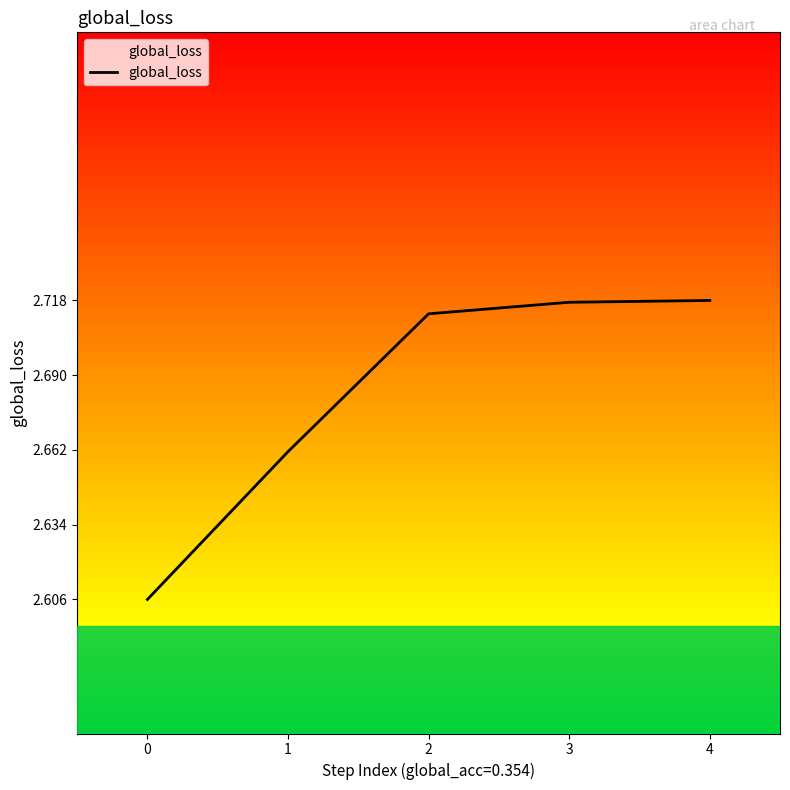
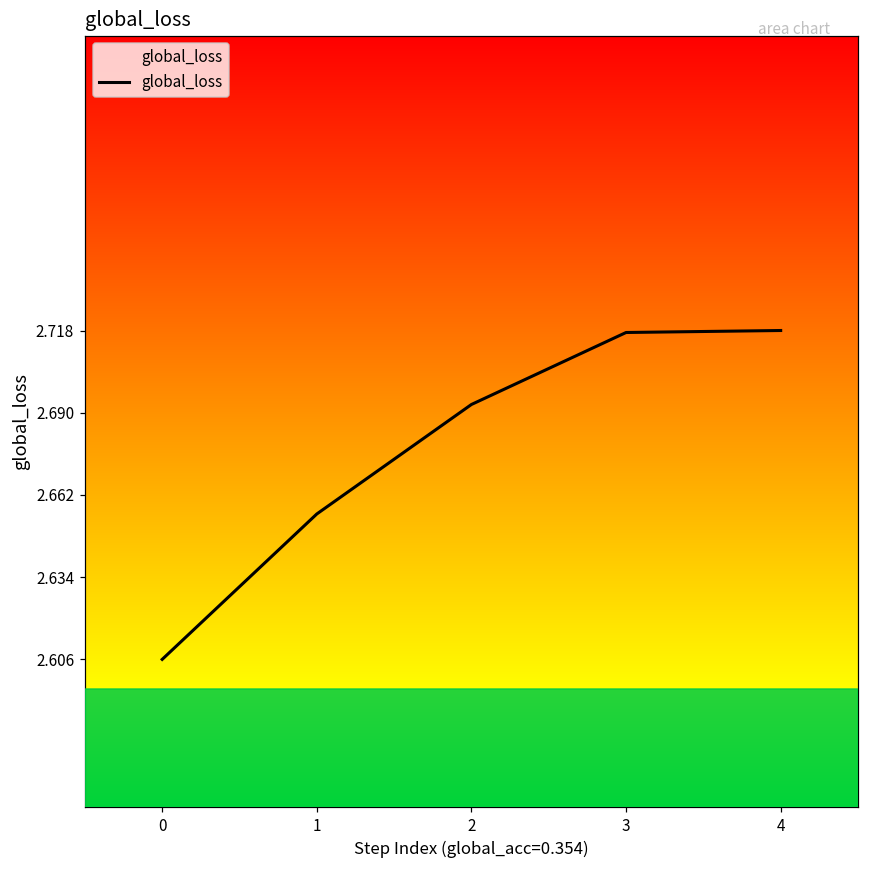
1: 2.661 -> 2.655
2: 2.713 -> 2.693
